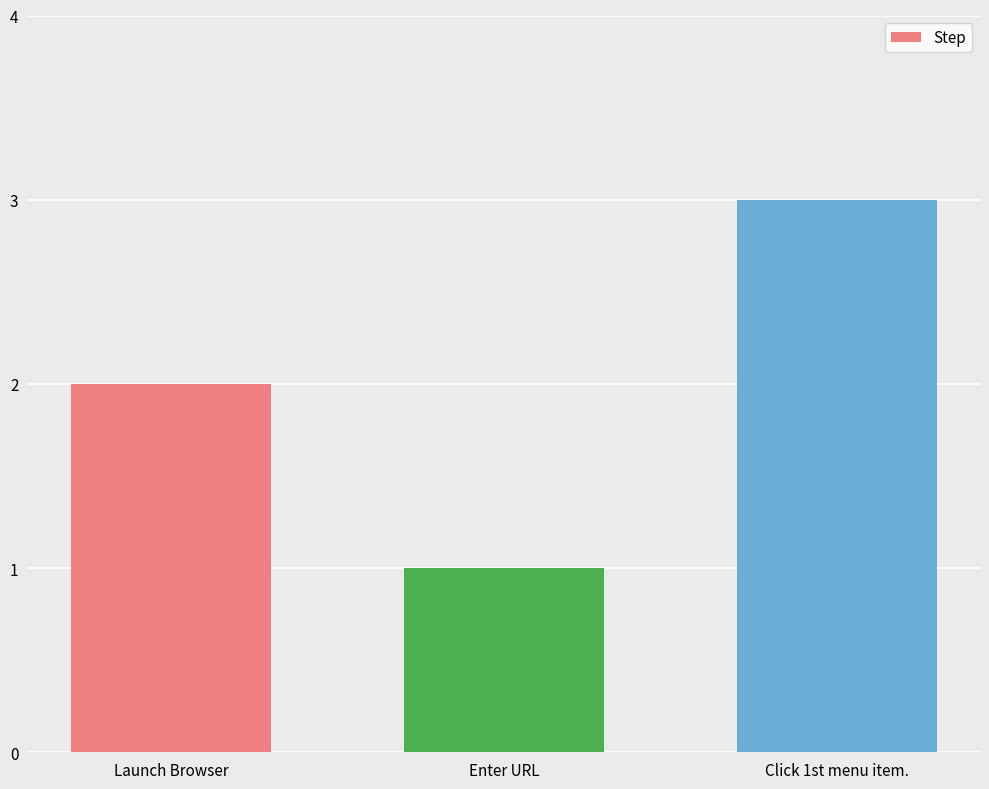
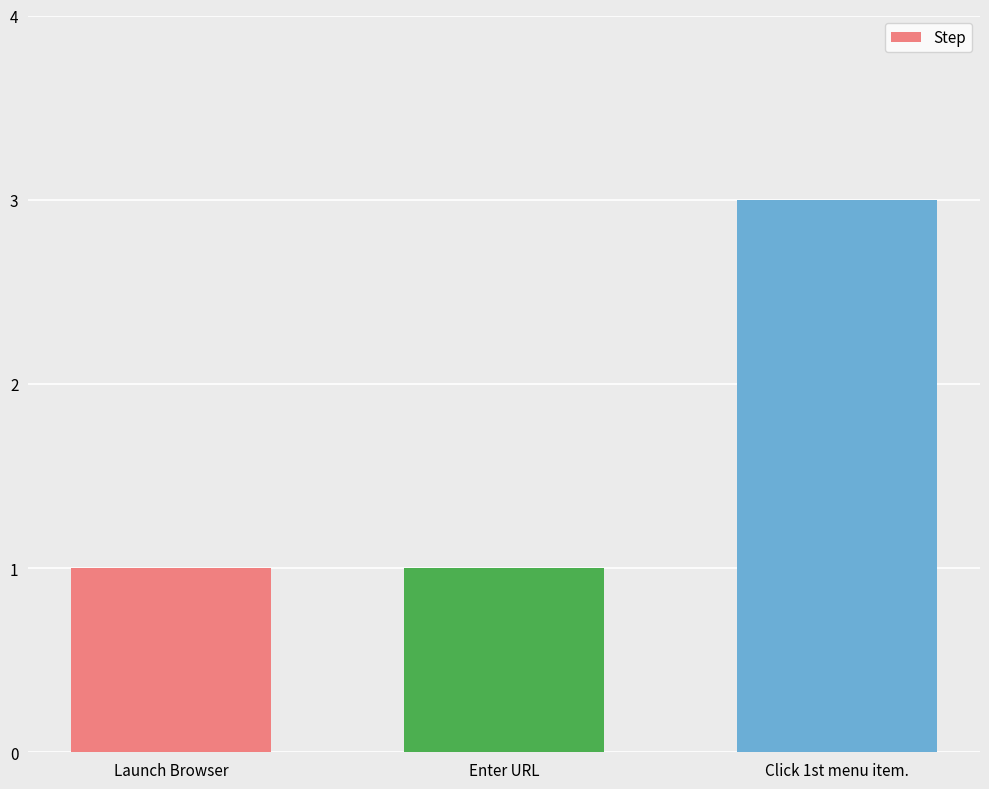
Launch Browser: 2 -> 1
